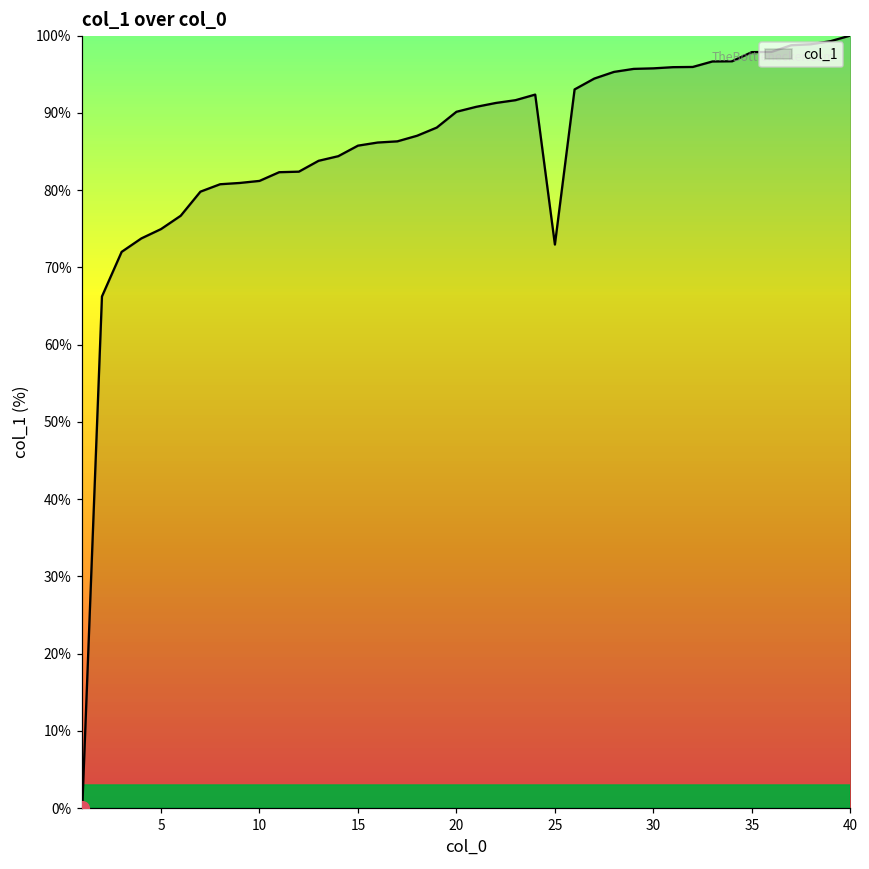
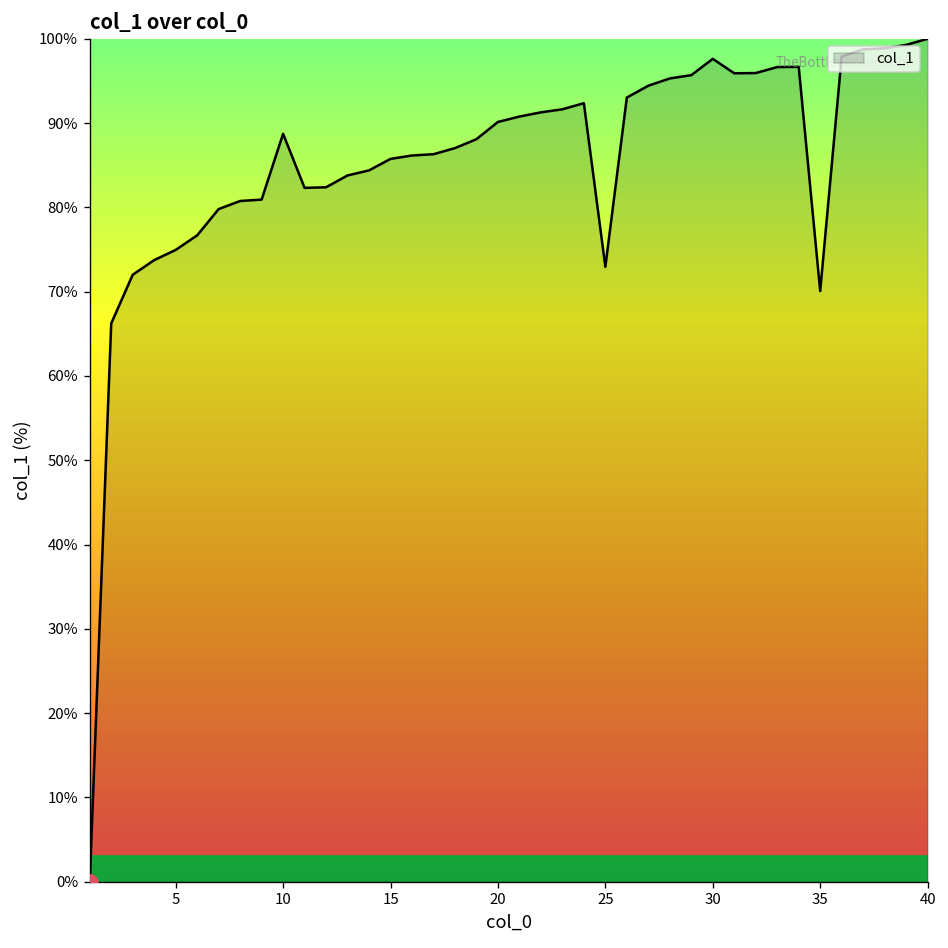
col_1, 10: 81% -> 89%
col_1, 30: 96% -> 98%
col_1, 35: 98% -> 70%
